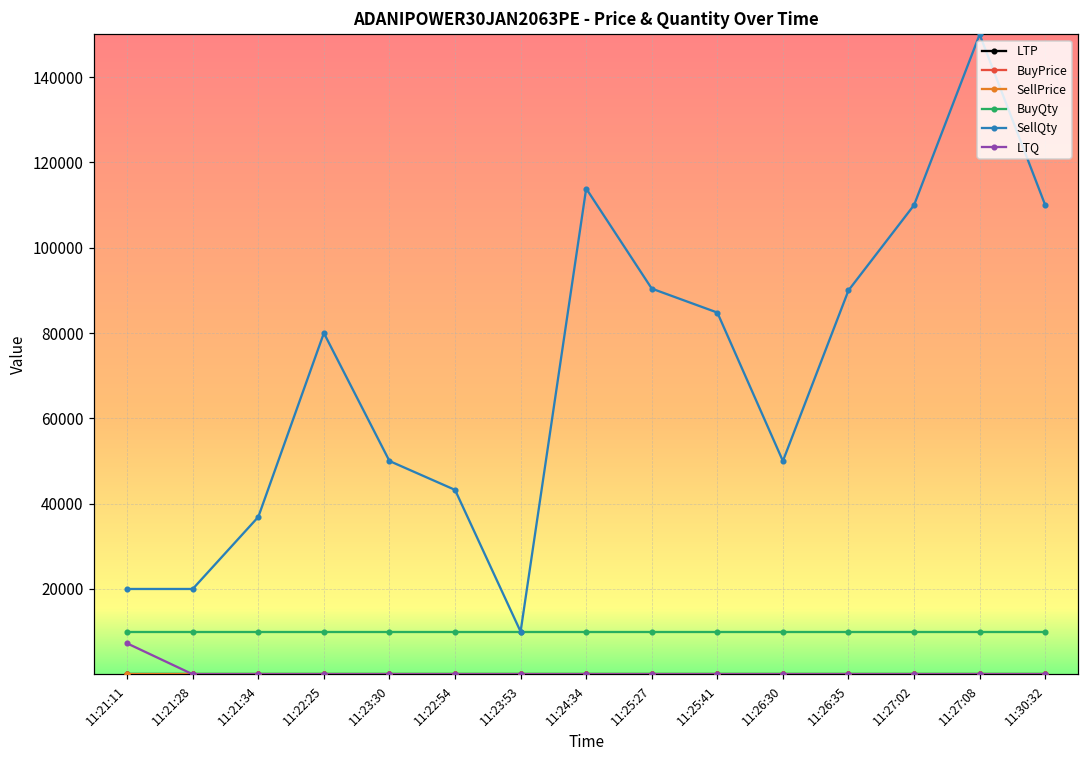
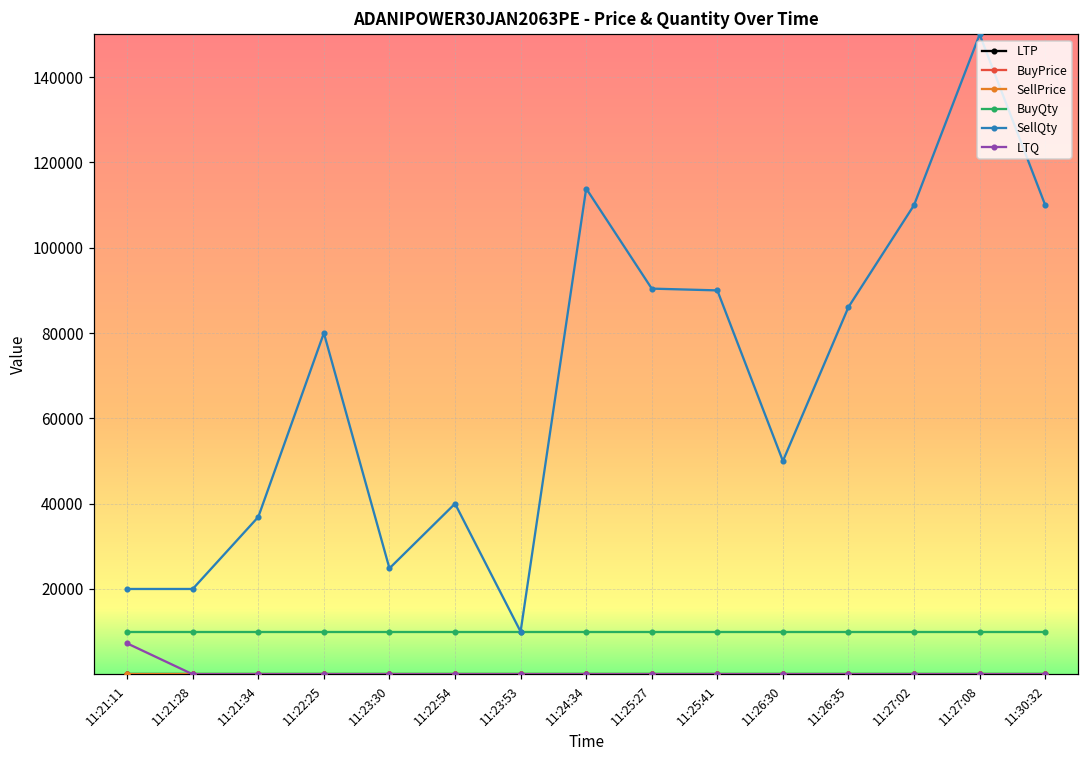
SellQty, 11:23:30: 50000 -> 25000
SellQty, 11:22:54: 43000 -> 40000
SellQty, 11:25:41: 85000 -> 90000
SellQty, 11:26:35: 90000 -> 86000
